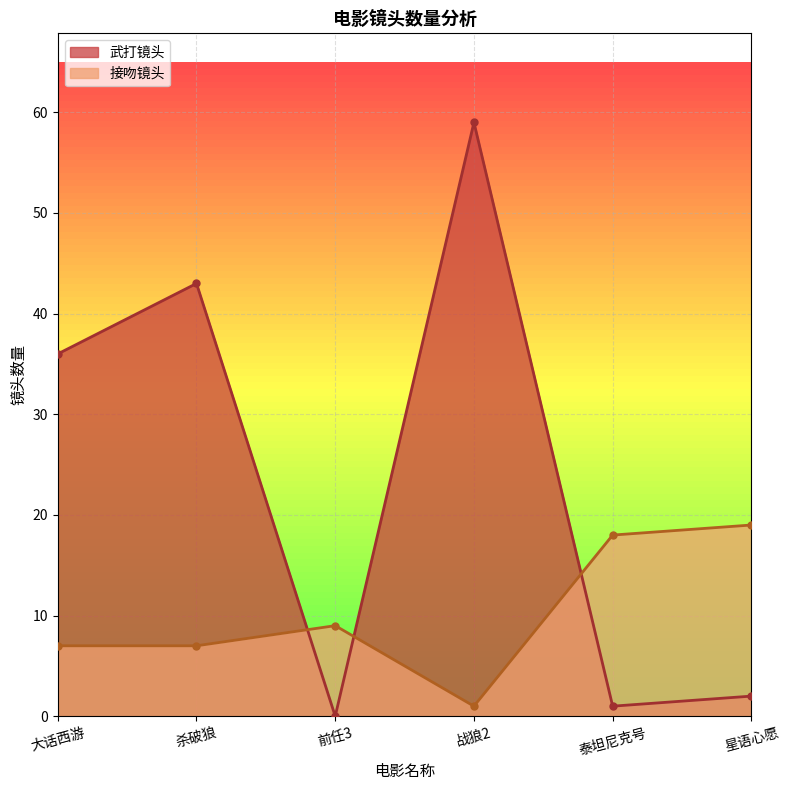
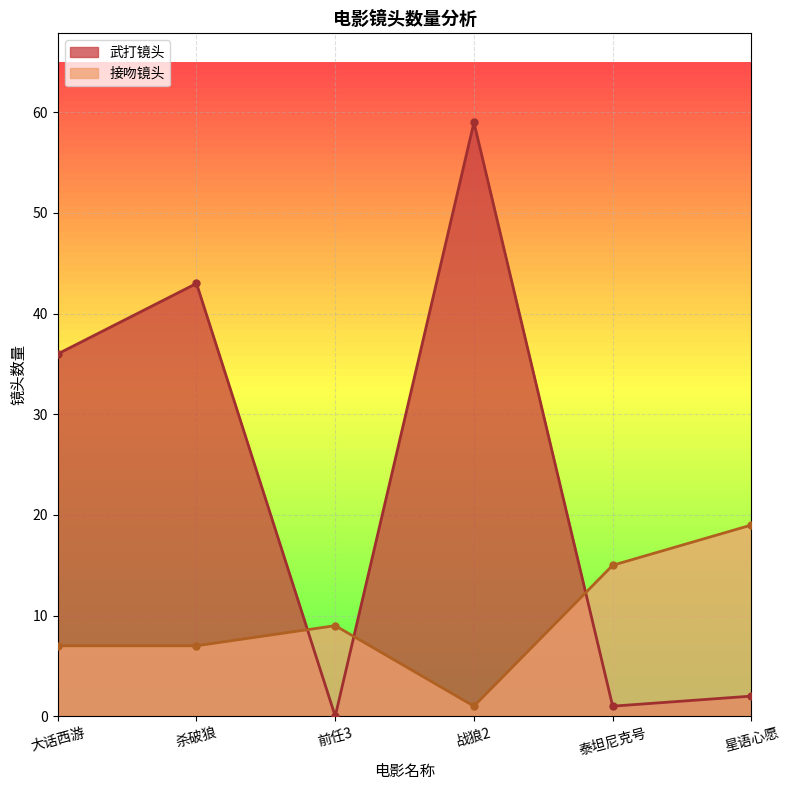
接吻镜头, 泰坦尼克号: 18 -> 15
